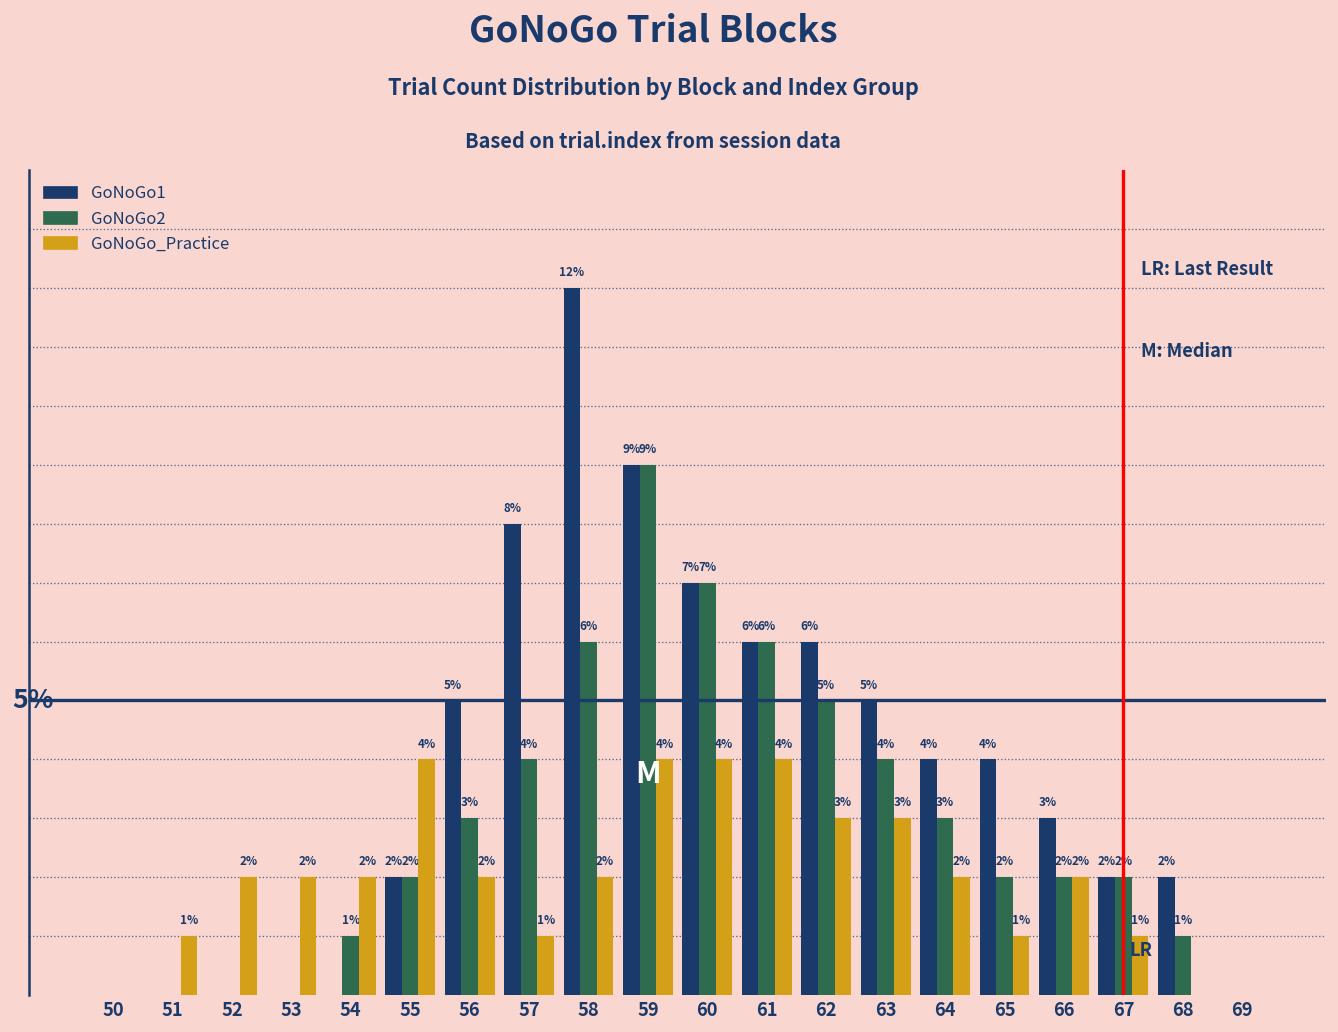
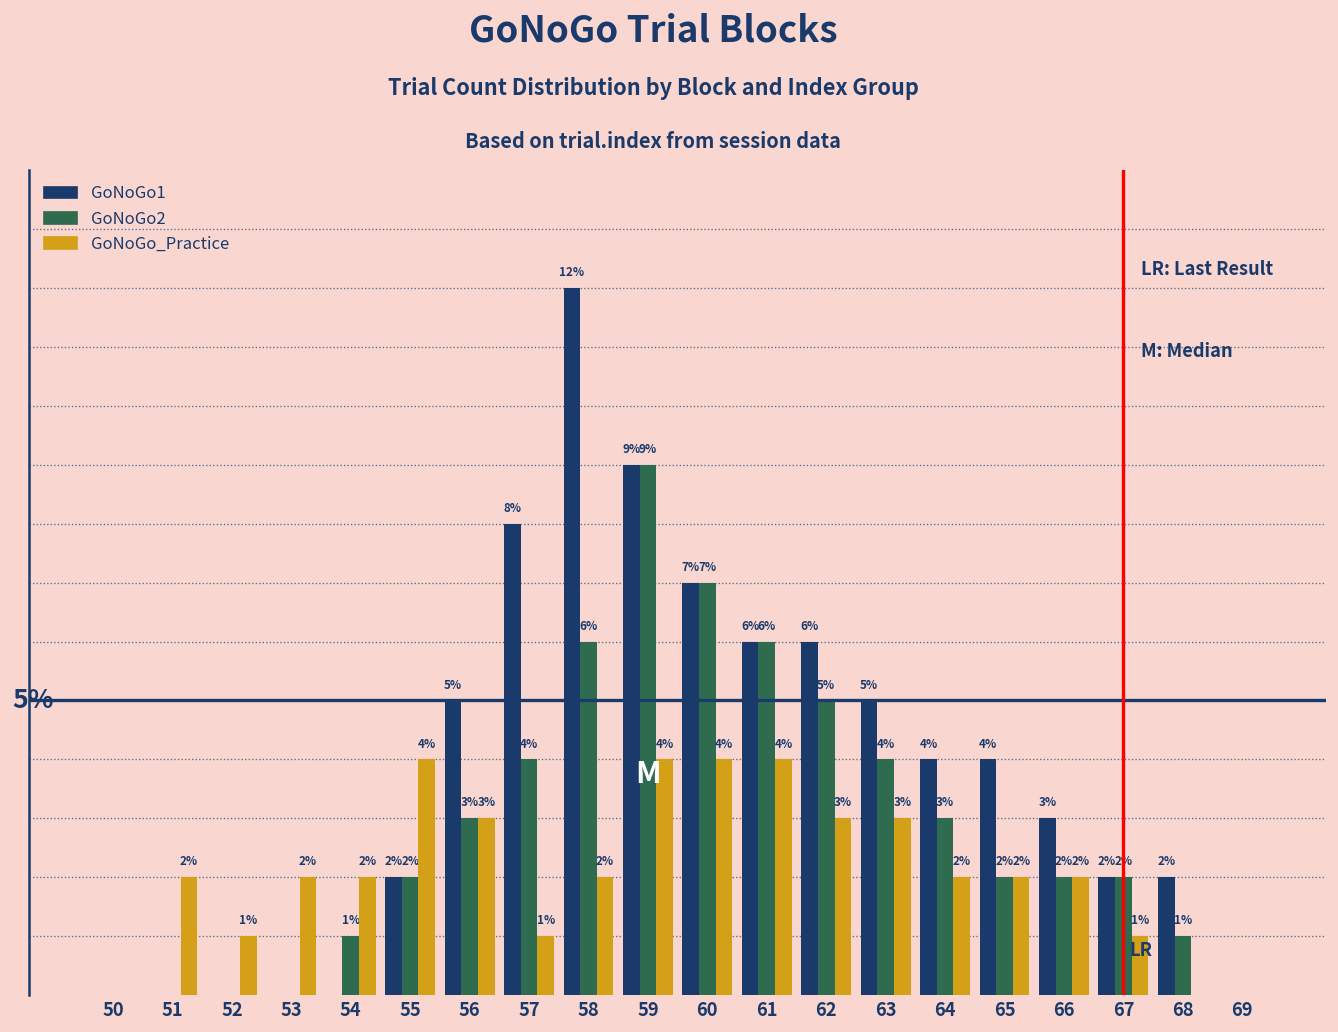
GoNoGo_Practice, 51: 1% -> 2%
GoNoGo_Practice, 52: 2% -> 1%
GoNoGo_Practice, 56: 2% -> 3%
GoNoGo_Practice, 65: 1% -> 2%
